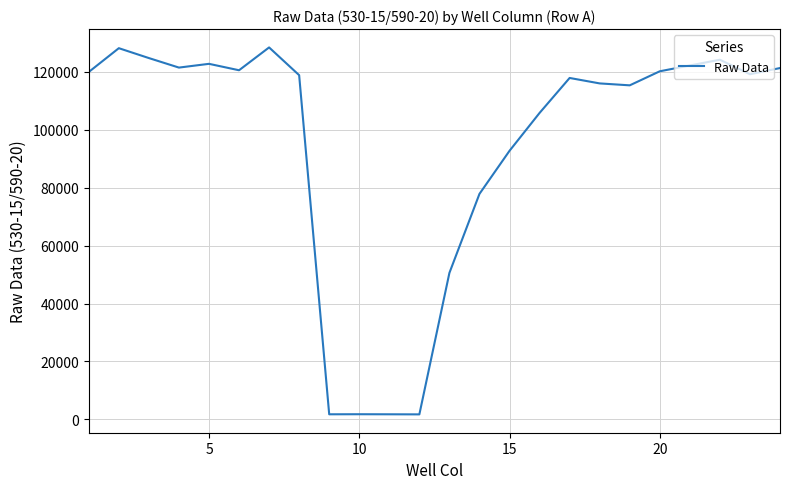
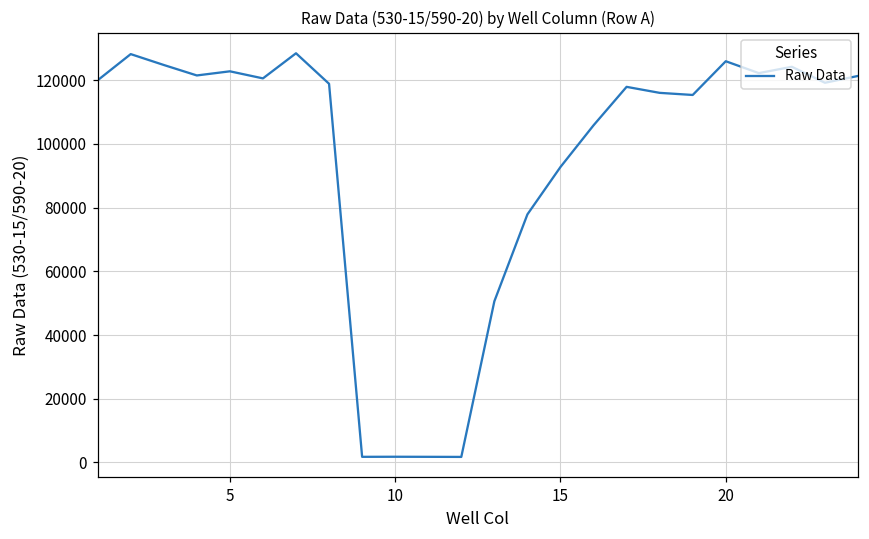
20: 120000 -> 126000
